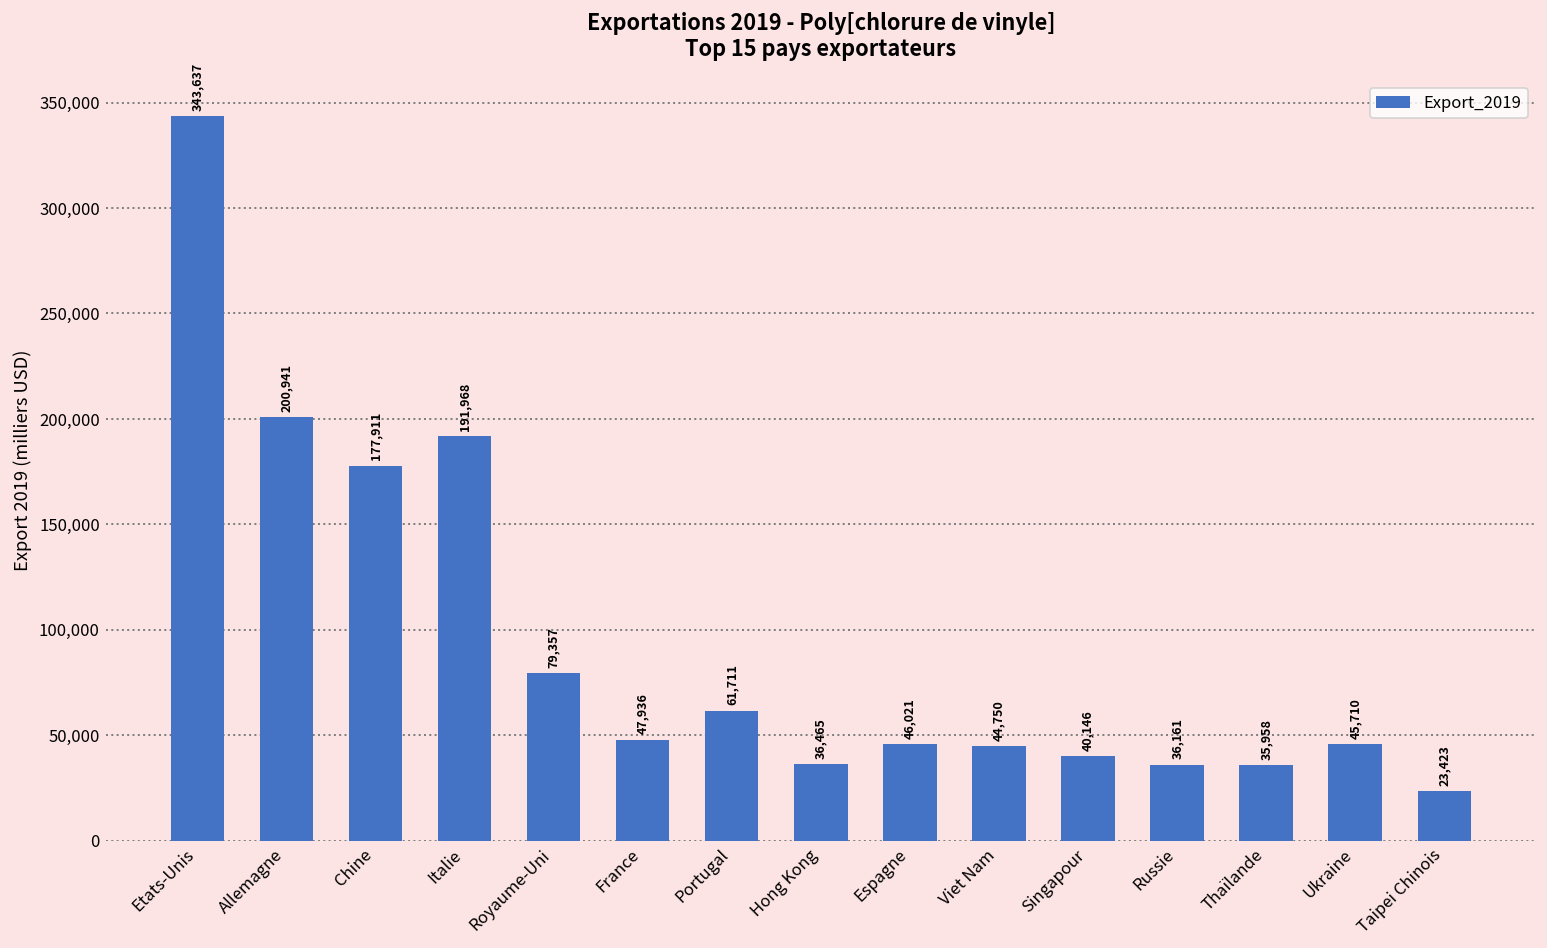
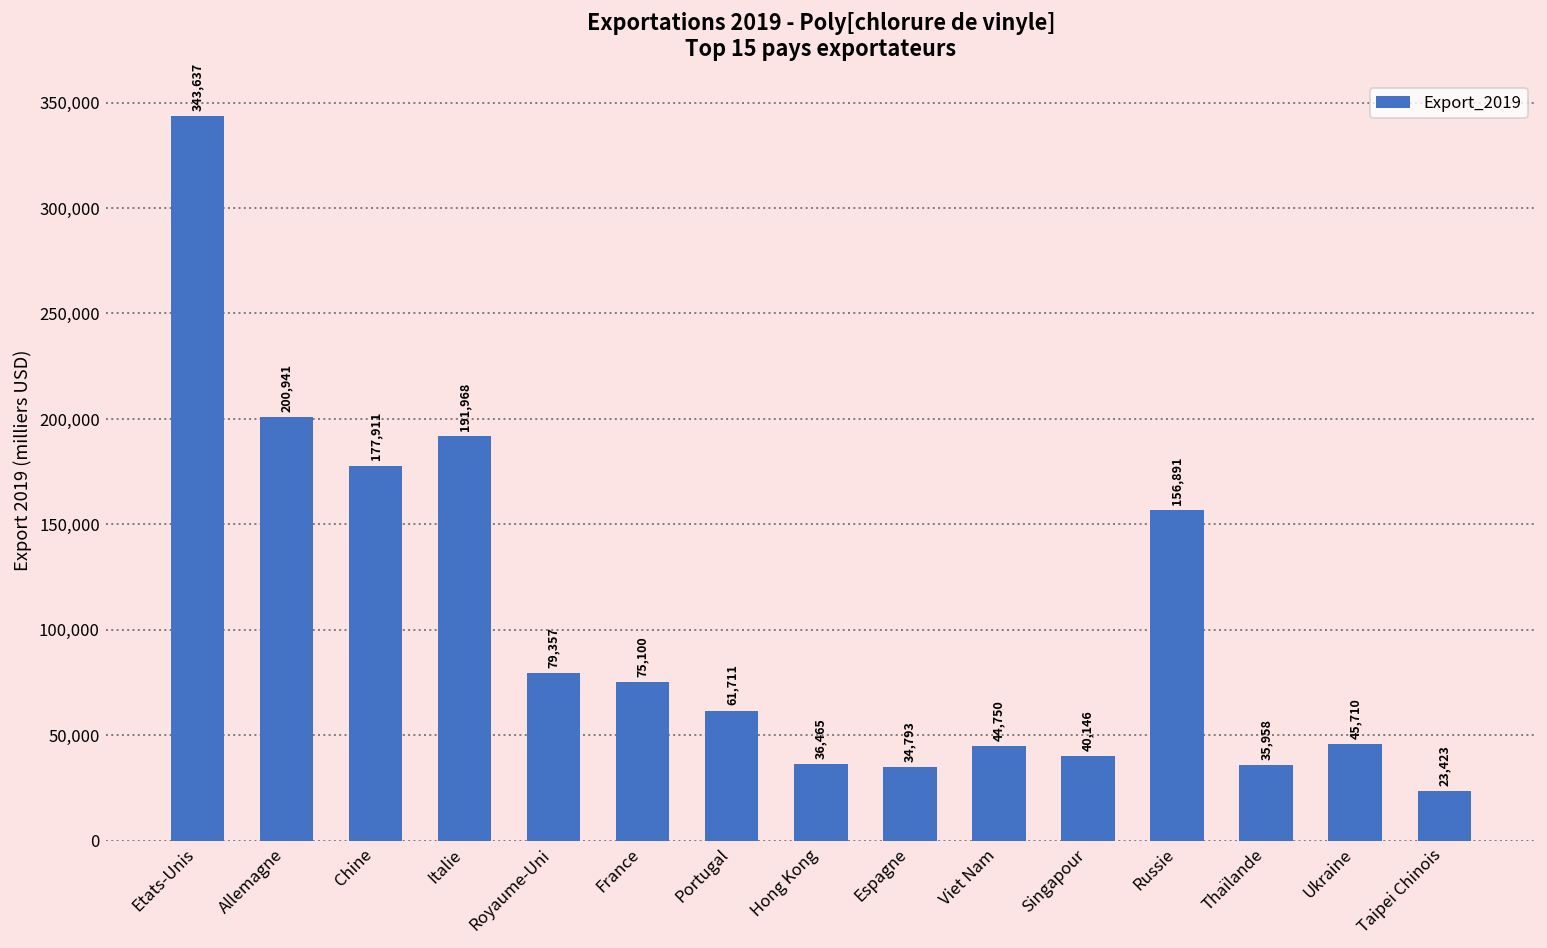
France: 47,936 -> 75,100
Espagne: 46,021 -> 34,793
Russie: 36,161 -> 156,891
